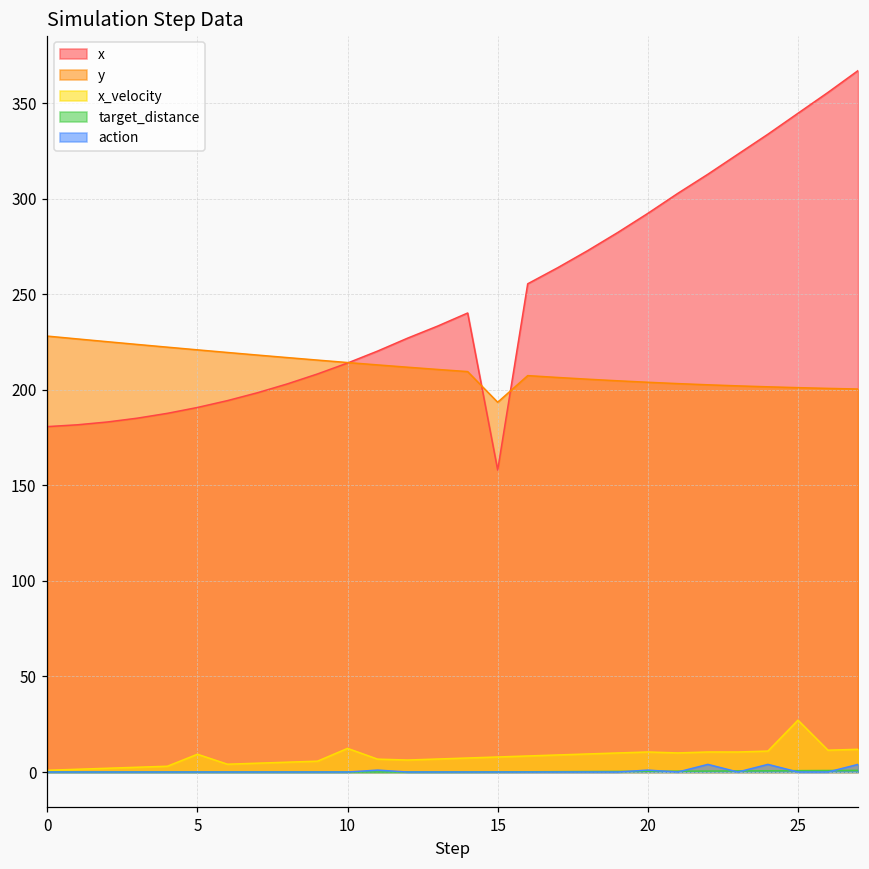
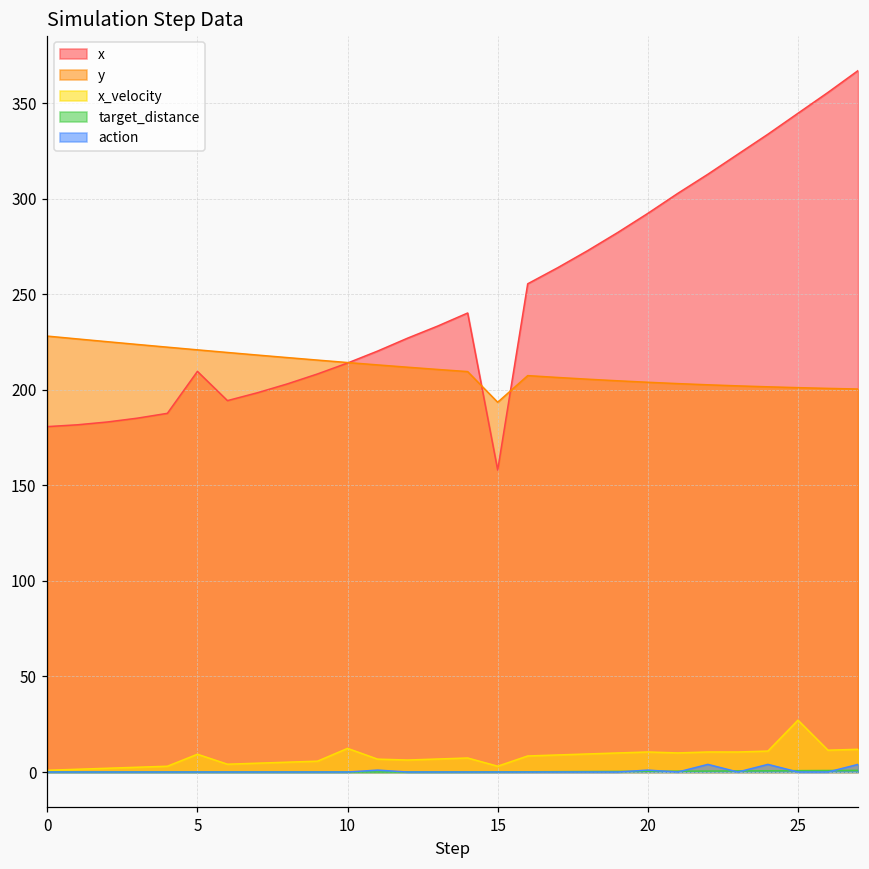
x, 5: 191 -> 210
x_velocity, 15: 8 -> 3
